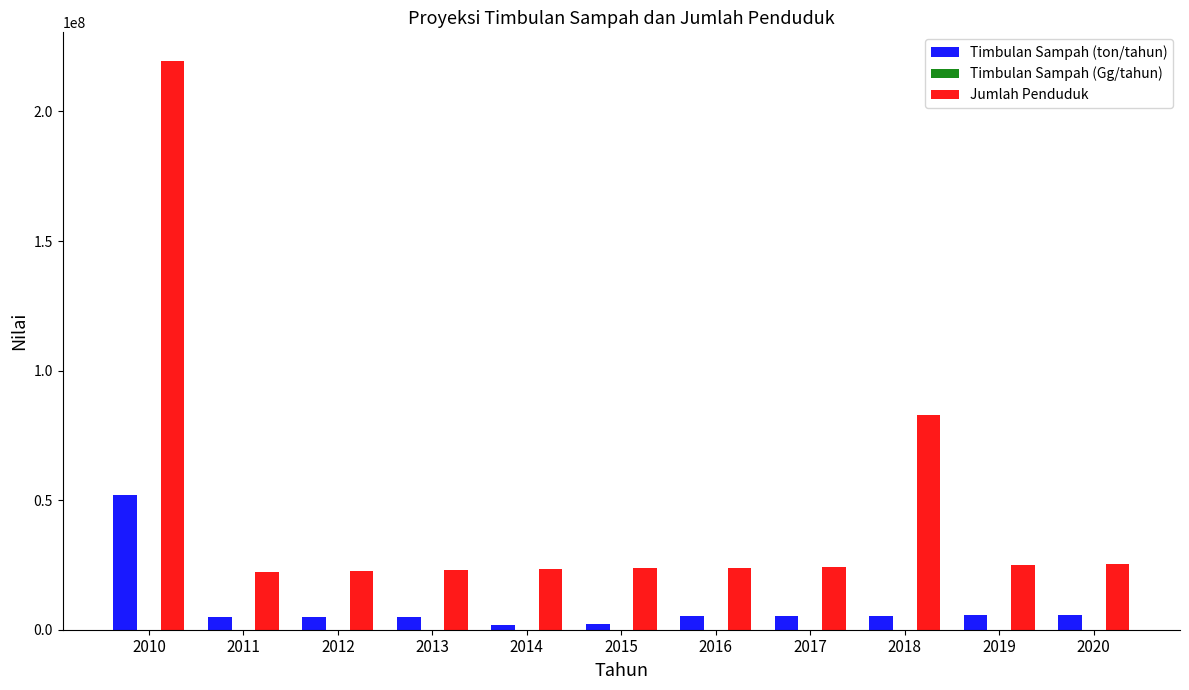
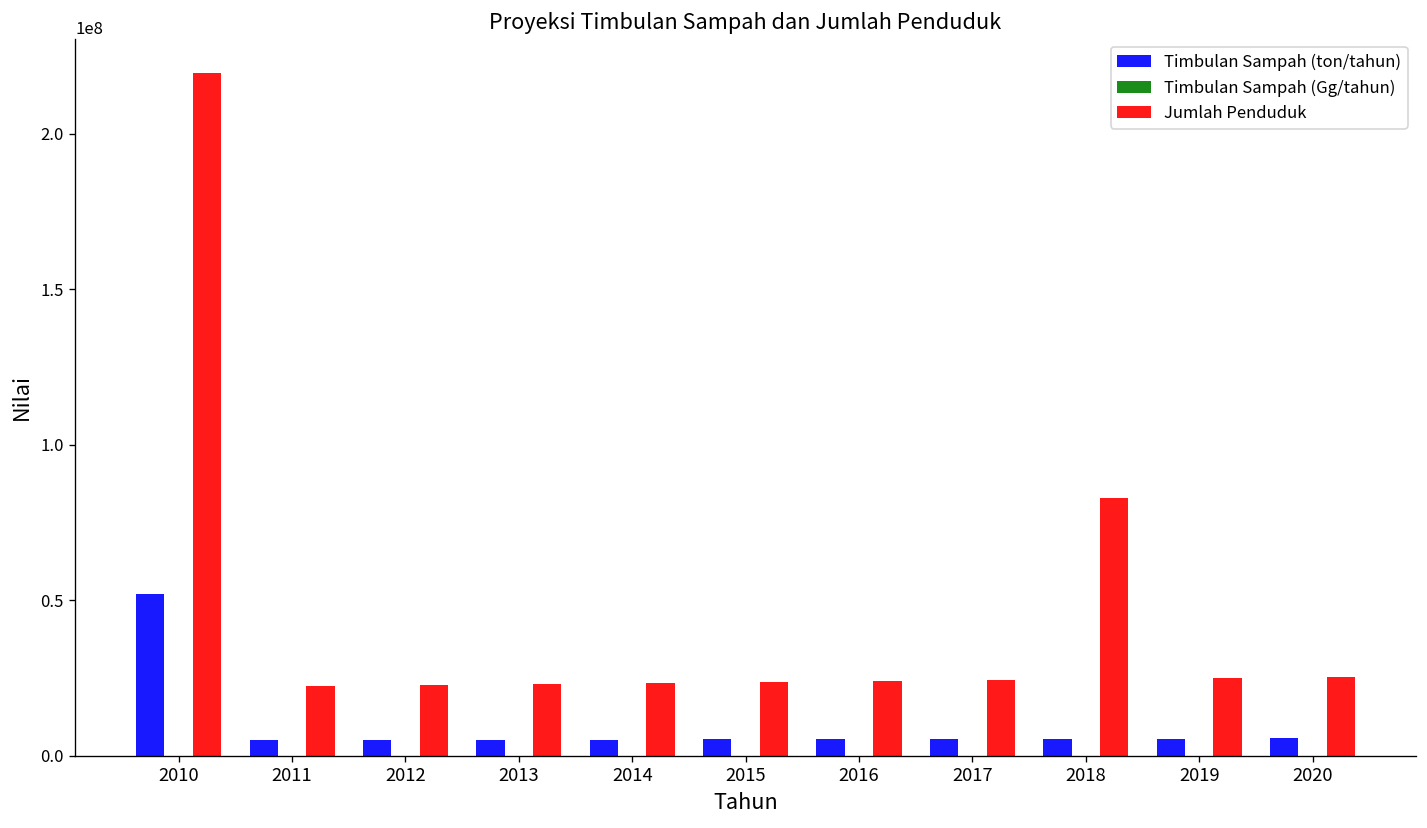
Timbulan Sampah (ton/tahun), 2014: 2000000 -> 5000000
Timbulan Sampah (ton/tahun), 2015: 2000000 -> 5000000
